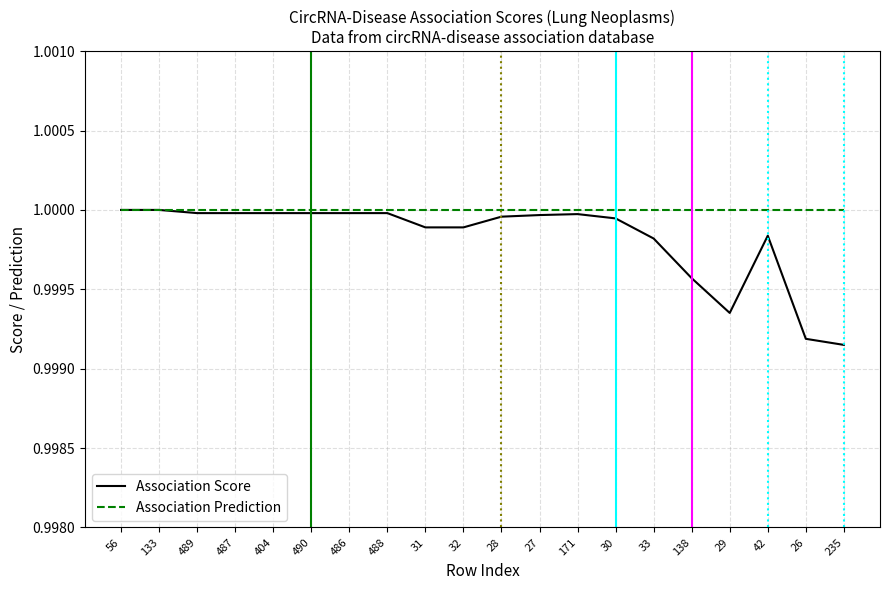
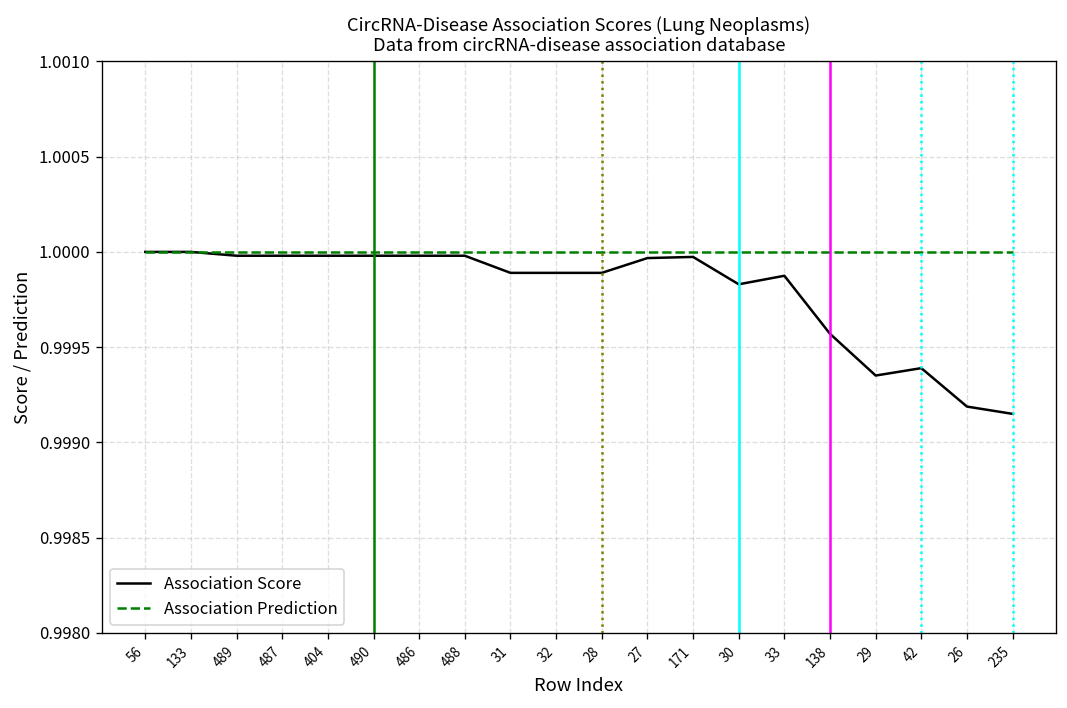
Association Score, 28: 0.99996 -> 0.99989
Association Score, 30: 0.99995 -> 0.99983
Association Score, 33: 0.99982 -> 0.99987
Association Score, 42: 0.99984 -> 0.99939
